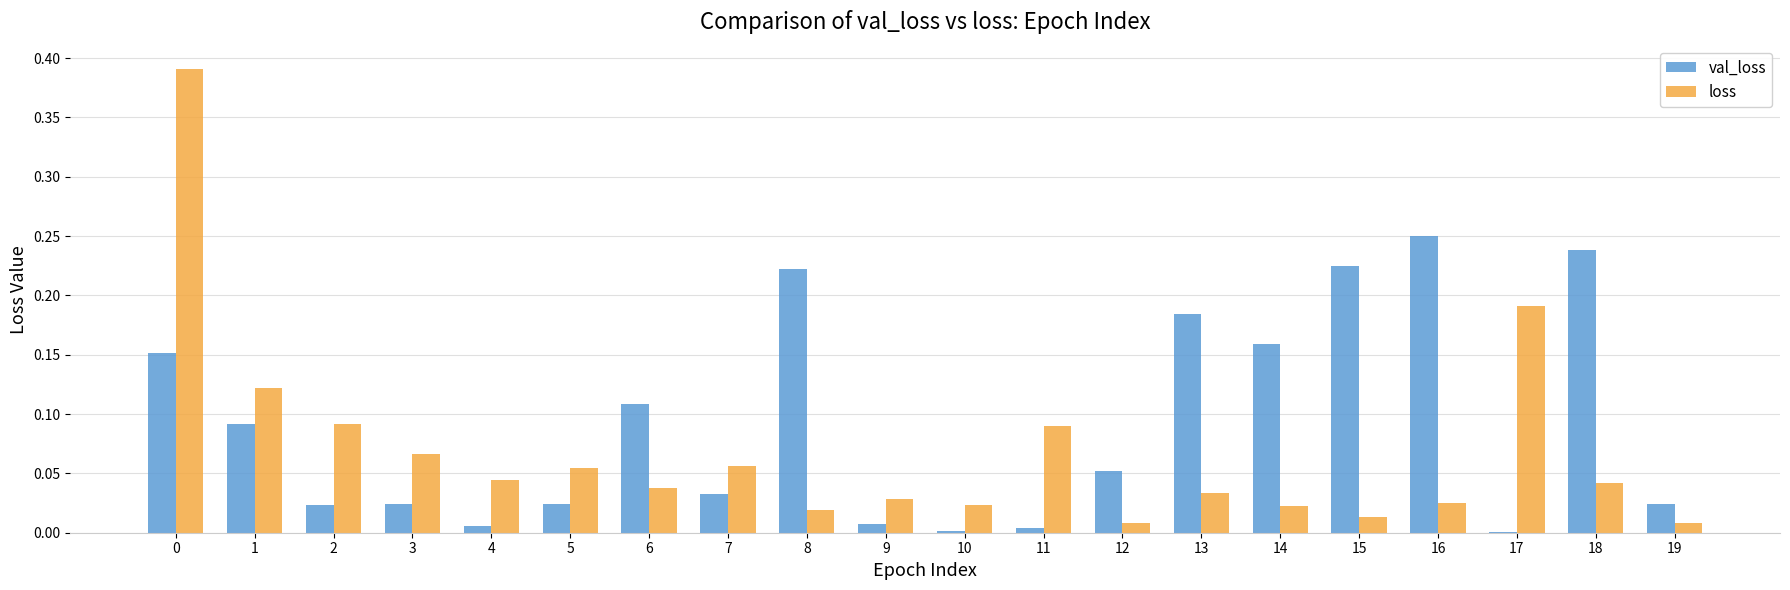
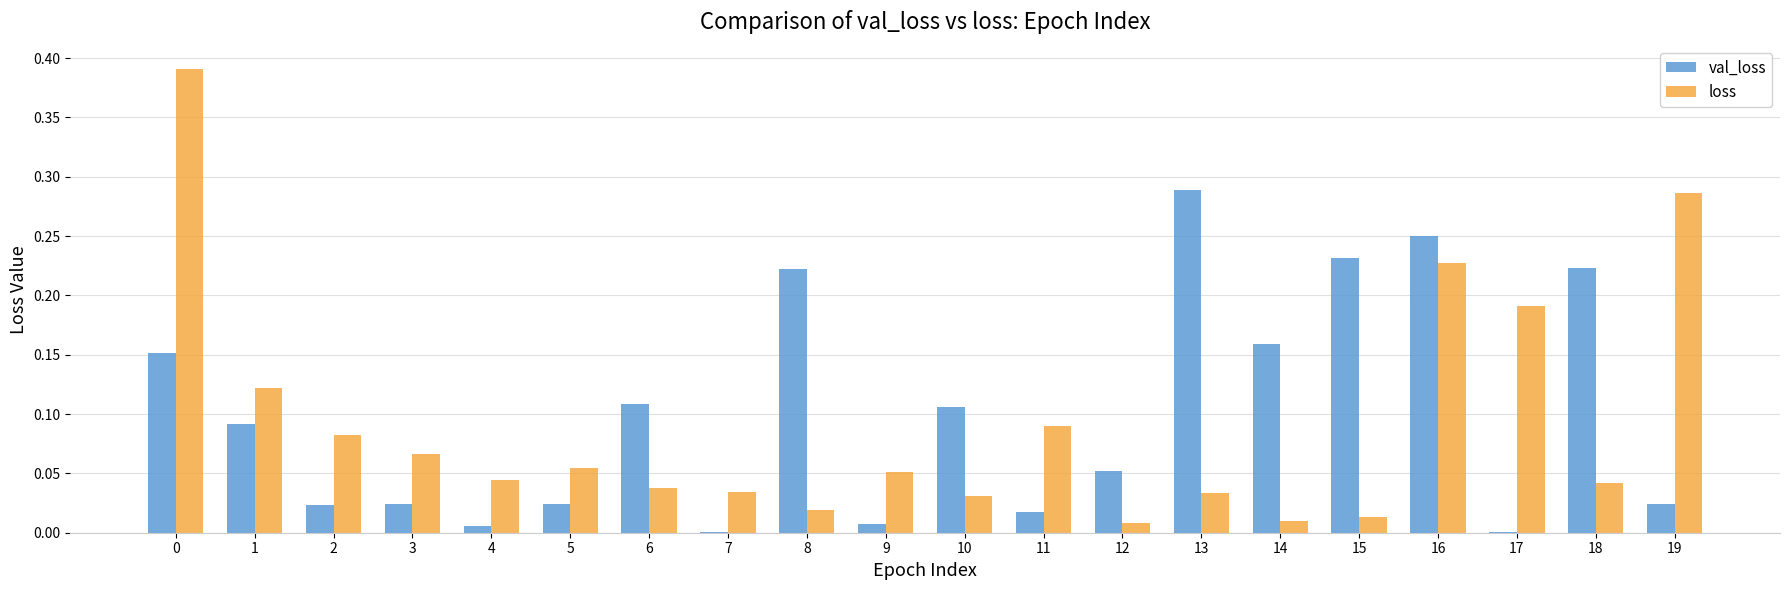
loss, 2: 0.092 -> 0.083
val_loss, 7: 0.032 -> 0.001
loss, 7: 0.056 -> 0.034
loss, 9: 0.029 -> 0.051
val_loss, 10: 0.002 -> 0.106
loss, 10: 0.024 -> 0.031
val_loss, 11: 0.004 -> 0.018
val_loss, 13: 0.184 -> 0.289
loss, 14: 0.022 -> 0.010
val_loss, 15: 0.224 -> 0.231
loss, 16: 0.025 -> 0.227
val_loss, 18: 0.238 -> 0.223
loss, 19: 0.008 -> 0.286
